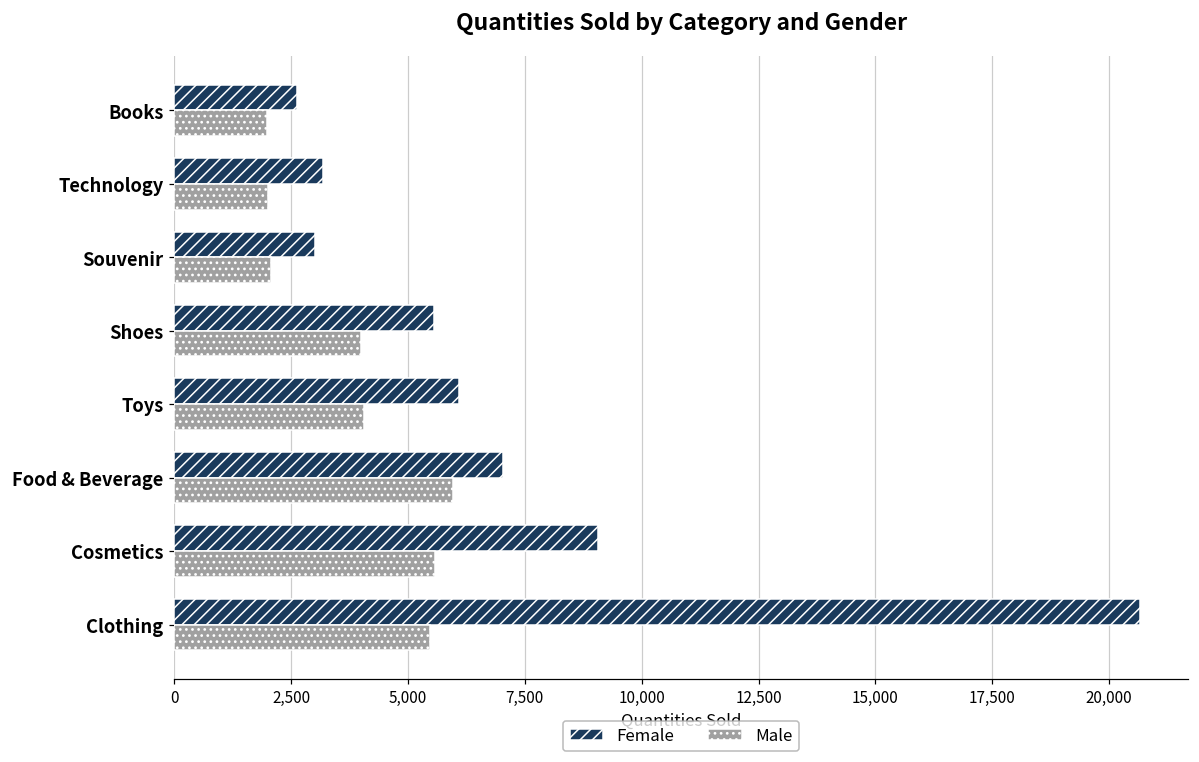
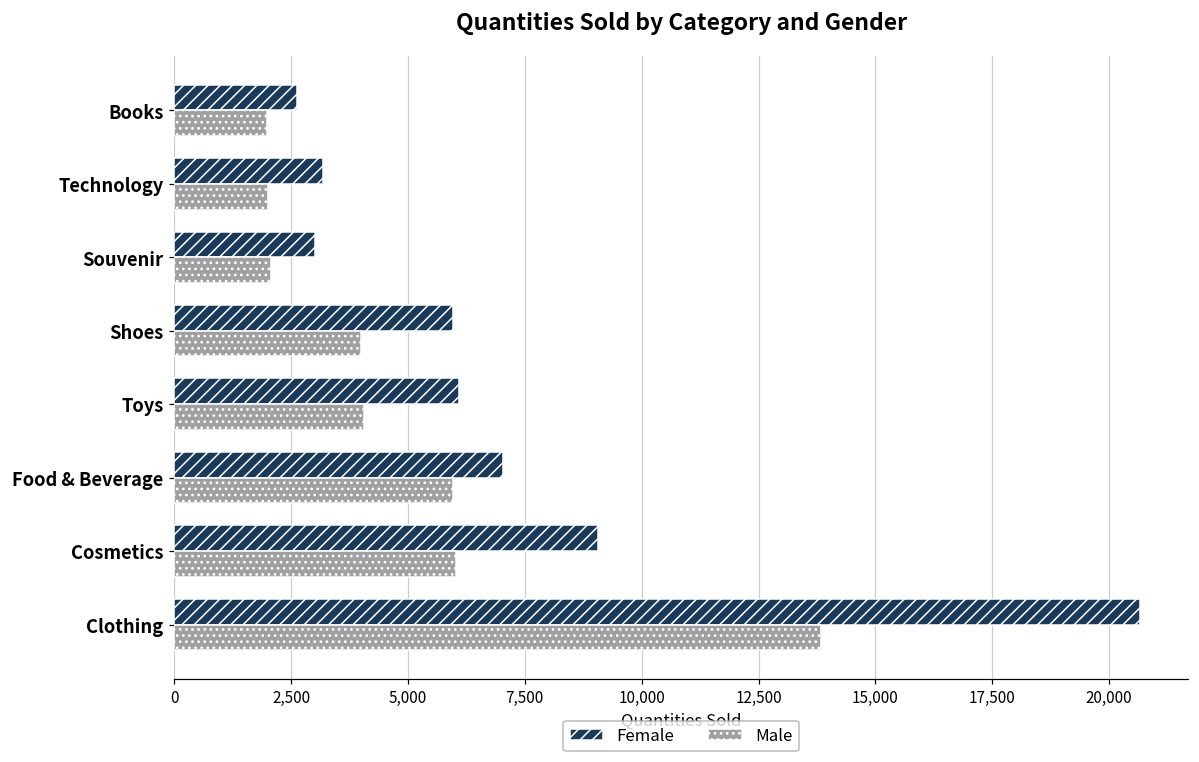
Female, Shoes: 5,600 -> 6,000
Male, Cosmetics: 5,600 -> 6,000
Male, Clothing: 5,500 -> 13,800
